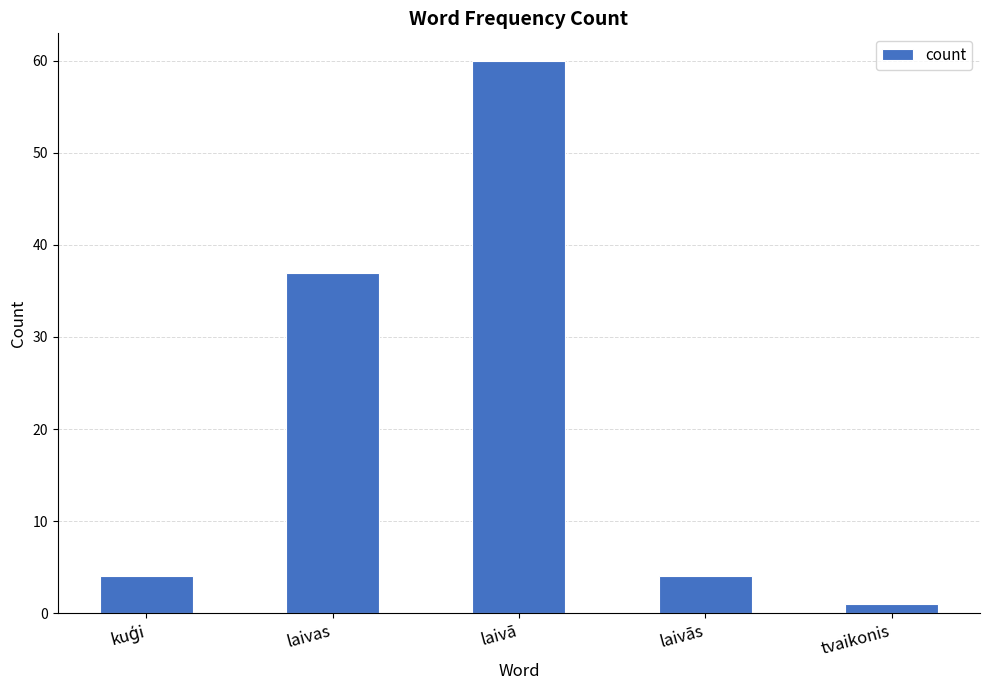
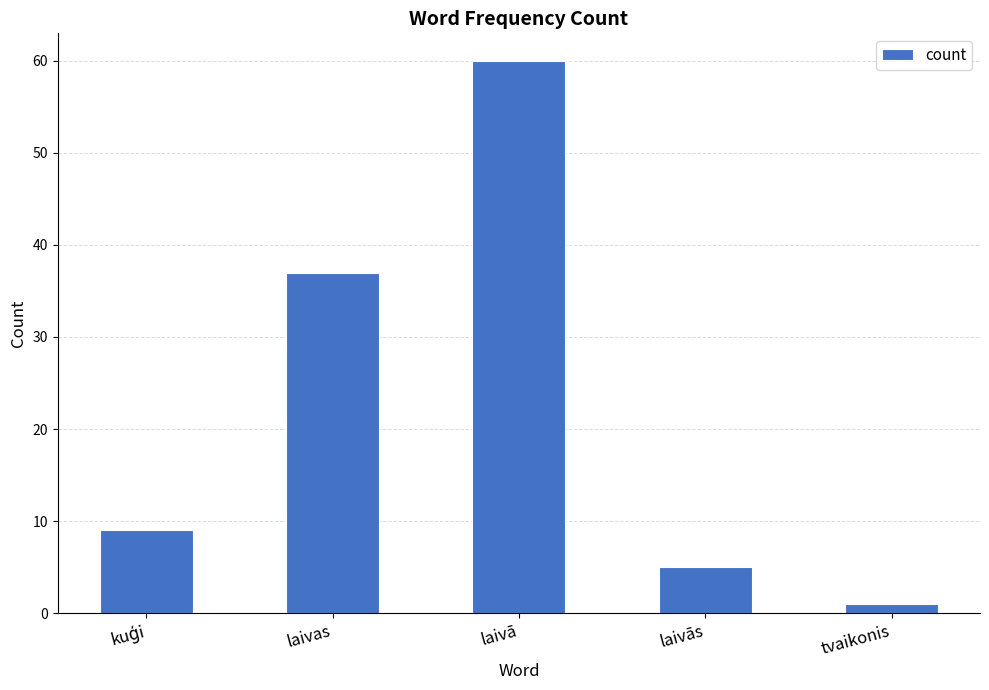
kuģi: 4 -> 9
laivās: 4 -> 5
